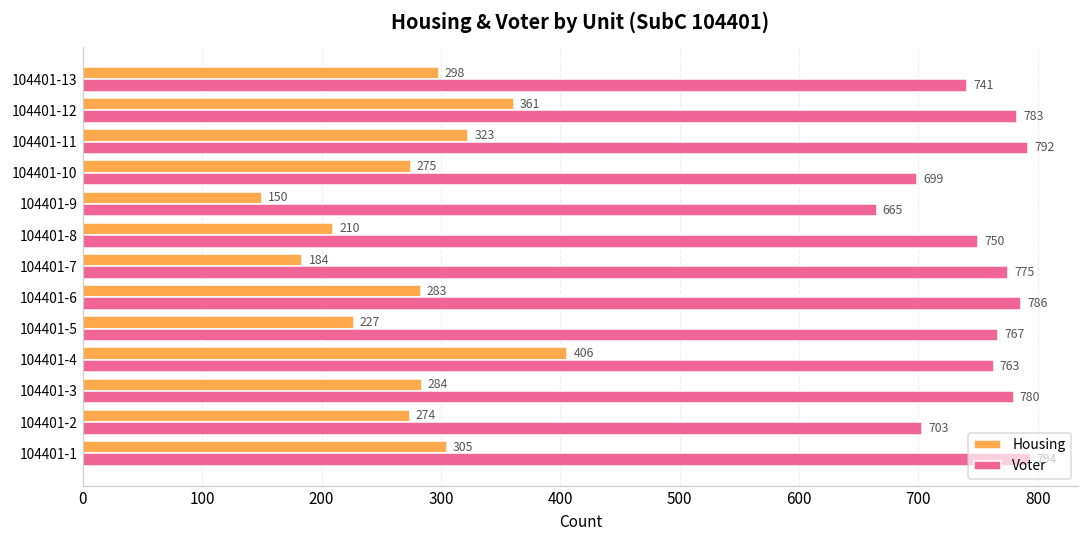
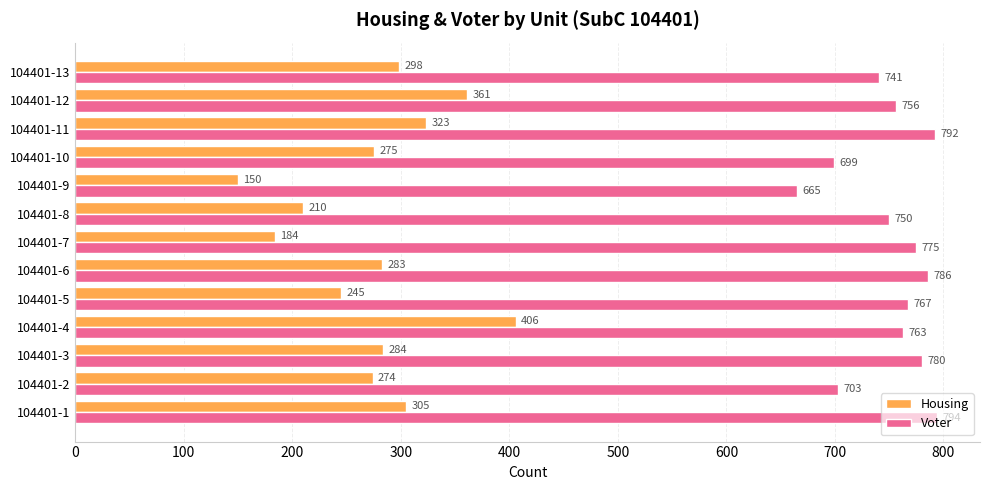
Voter, 104401-12: 783 -> 756
Housing, 104401-5: 227 -> 245
